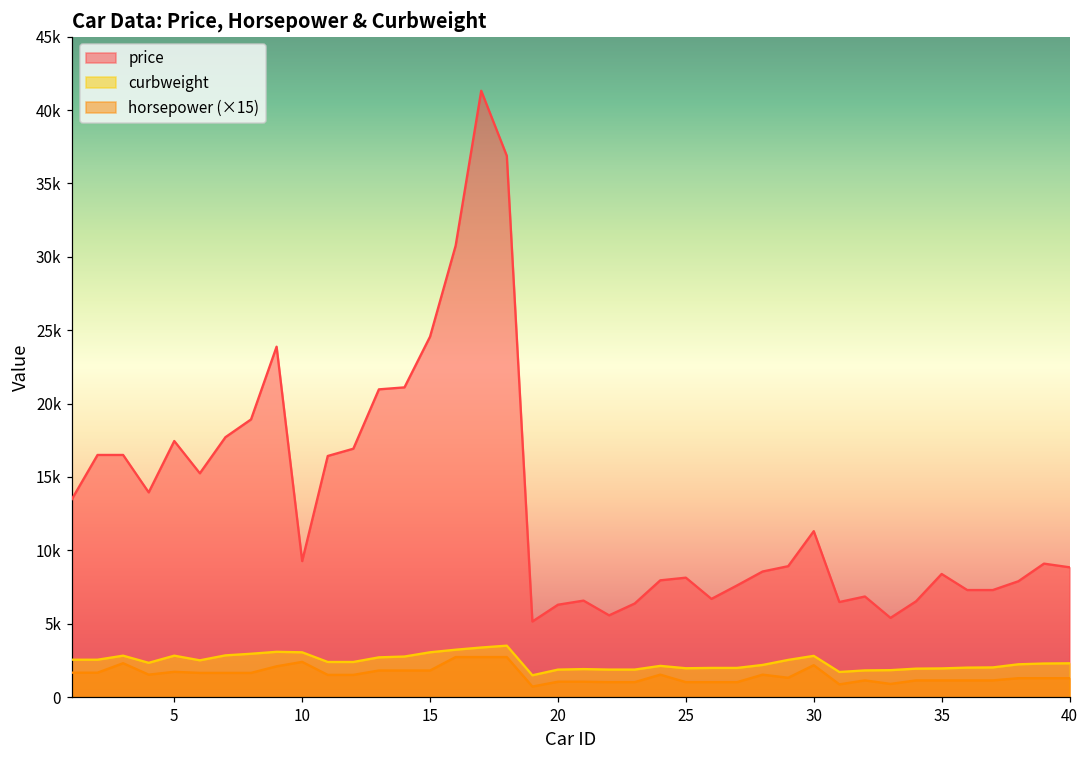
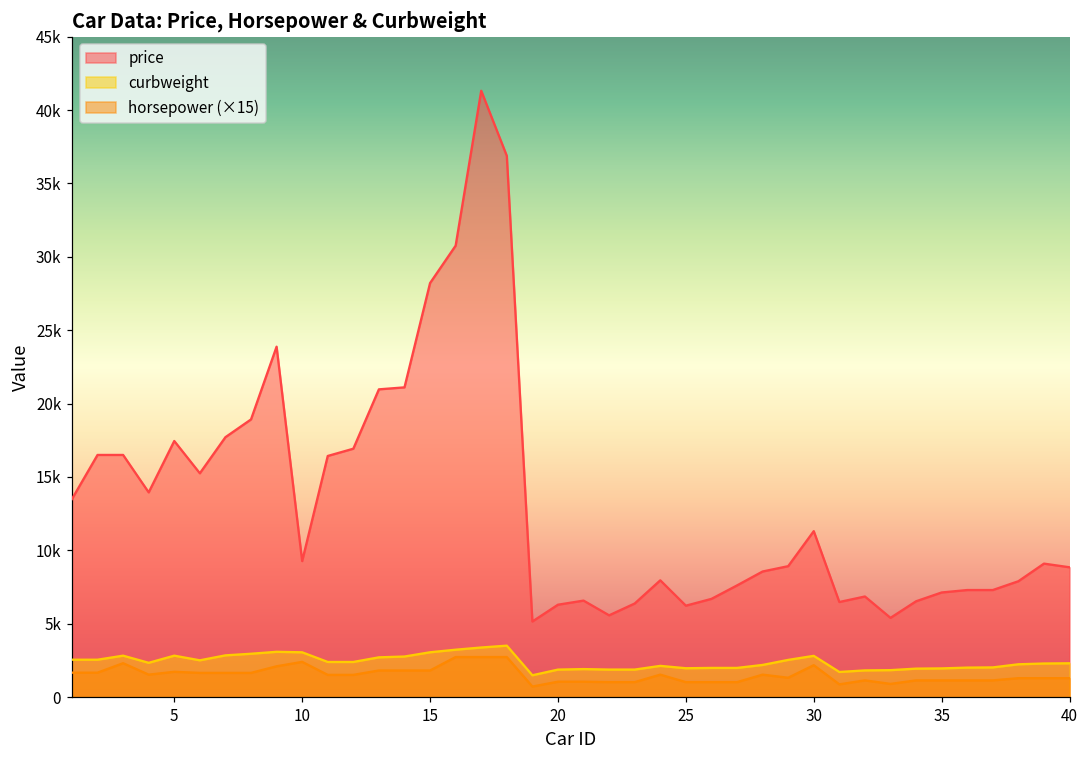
price, 15: 24600 -> 28200
price, 25: 8100 -> 6200
price, 35: 8400 -> 7100
